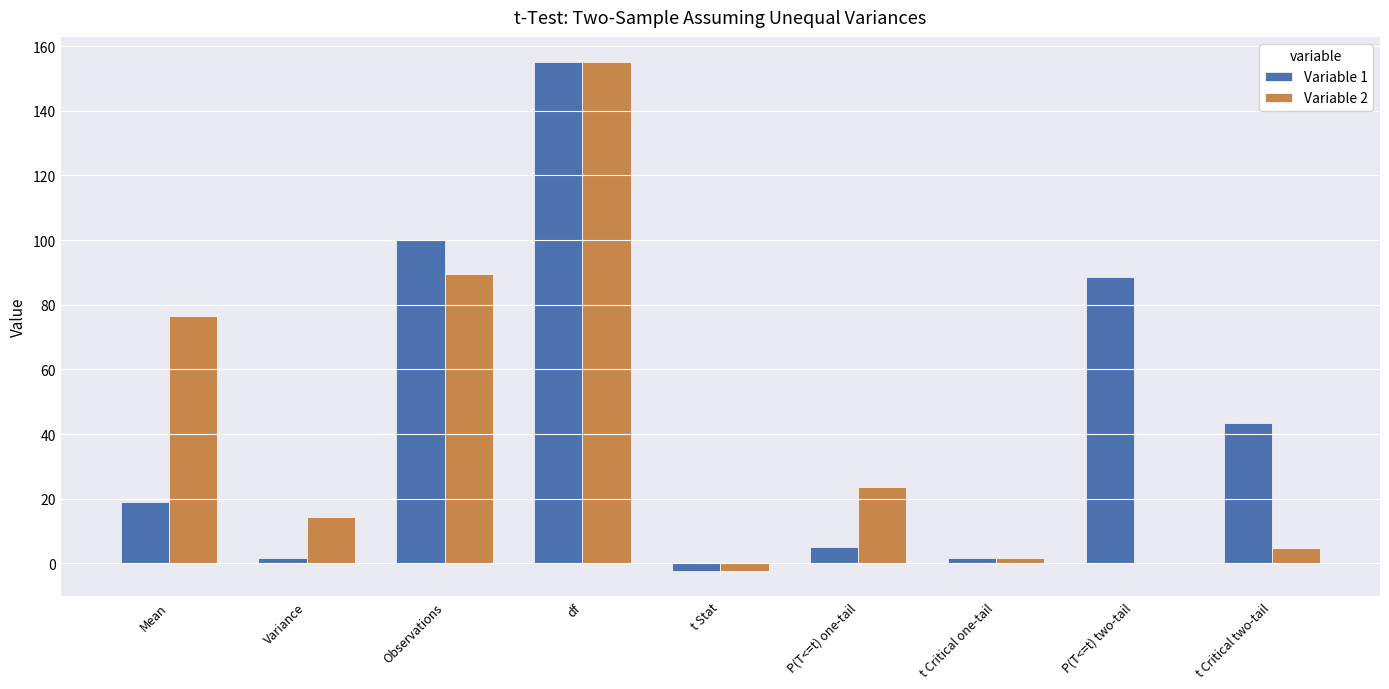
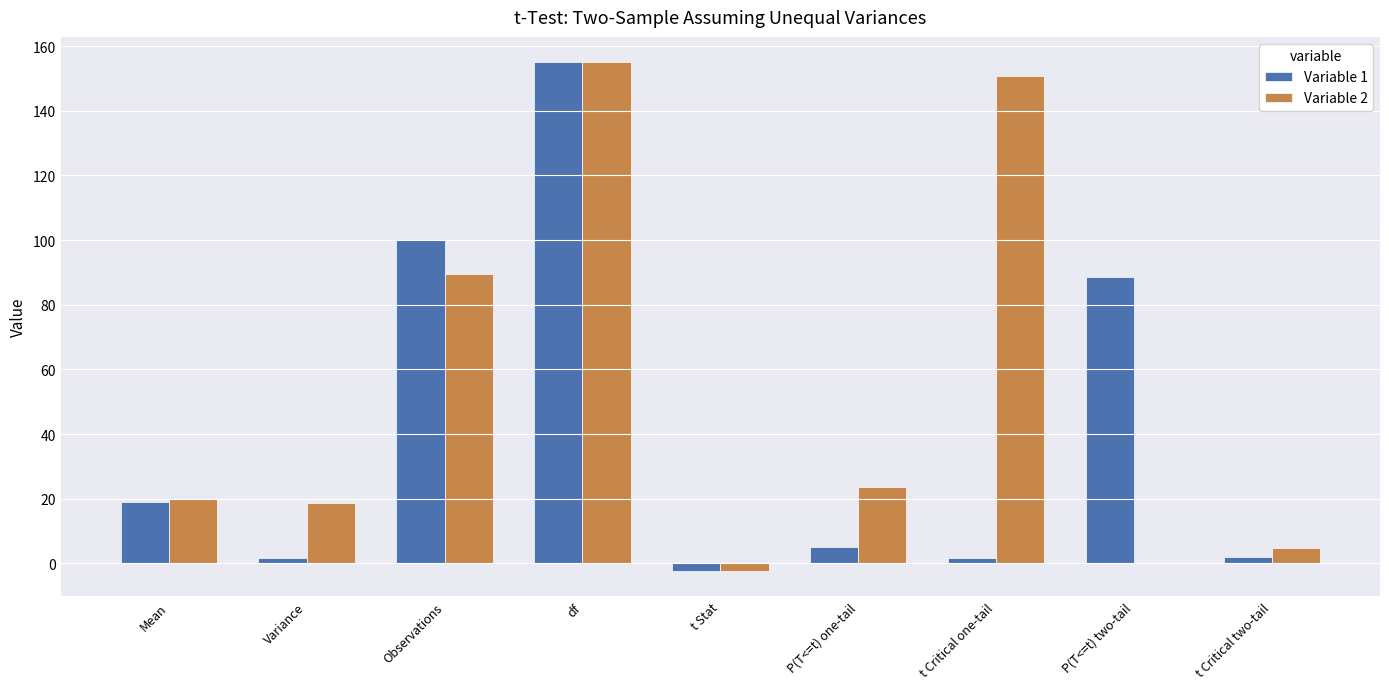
Variable 2, Mean: 76 -> 20
Variable 2, Variance: 14 -> 19
Variable 2, t Critical one-tail: 2 -> 151
Variable 1, t Critical two-tail: 43 -> 2
